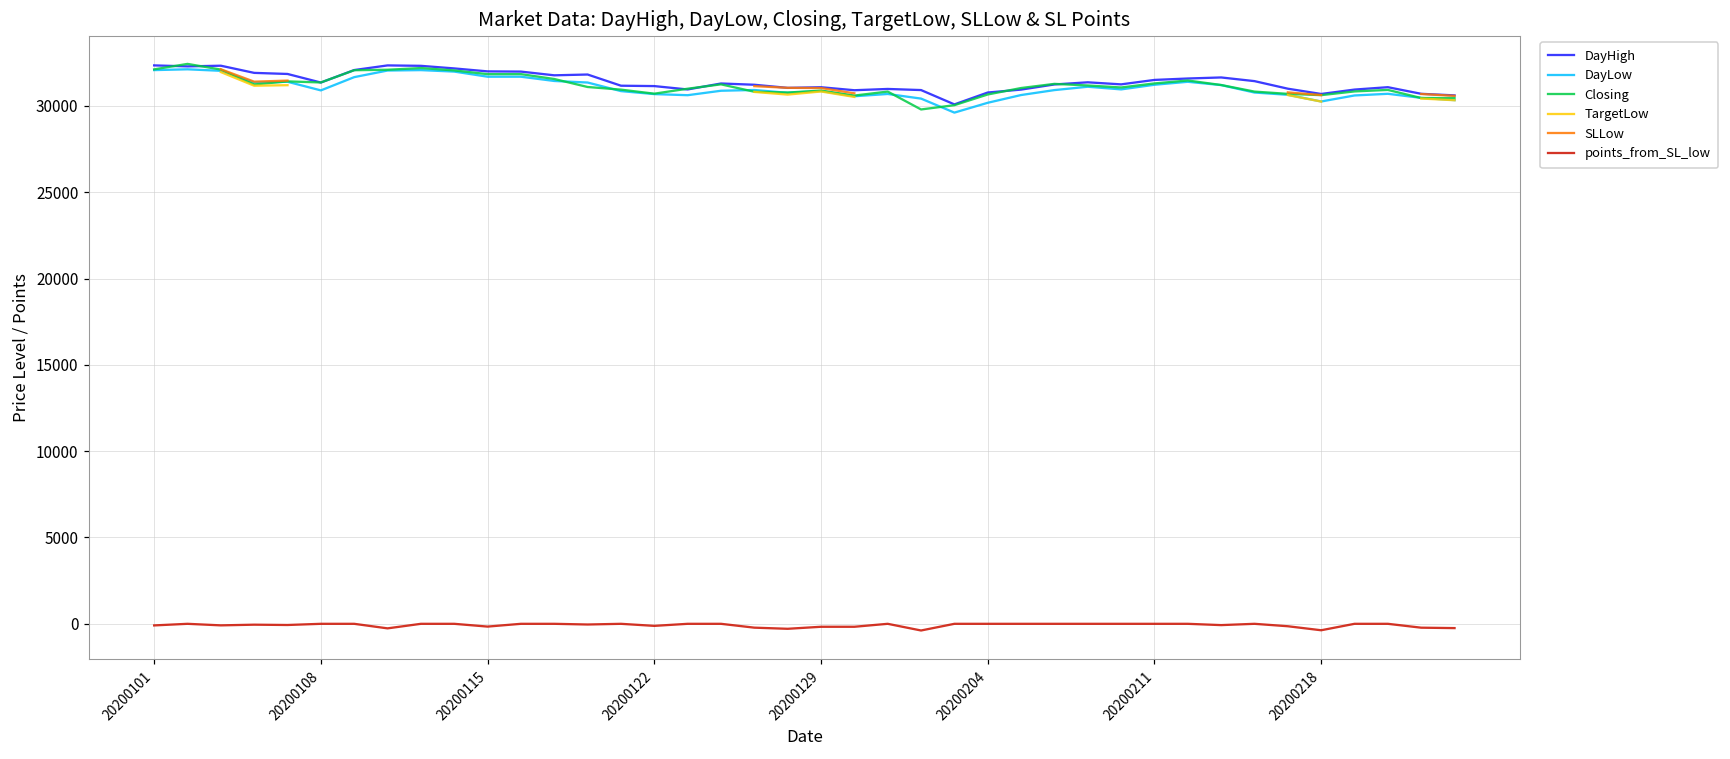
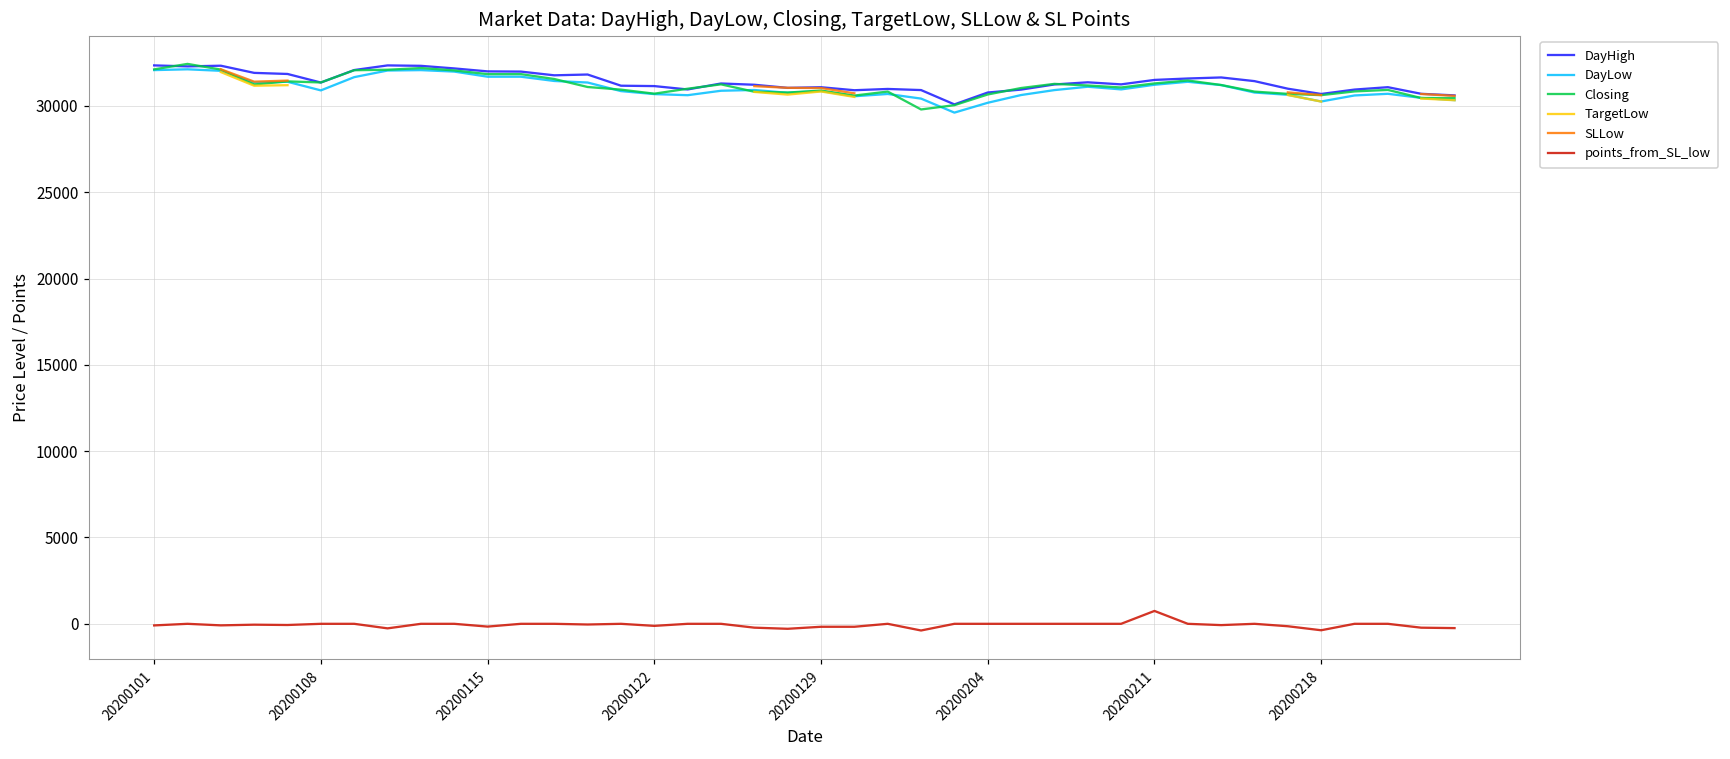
points_from_SL_low, 20200211: 0 -> 700
